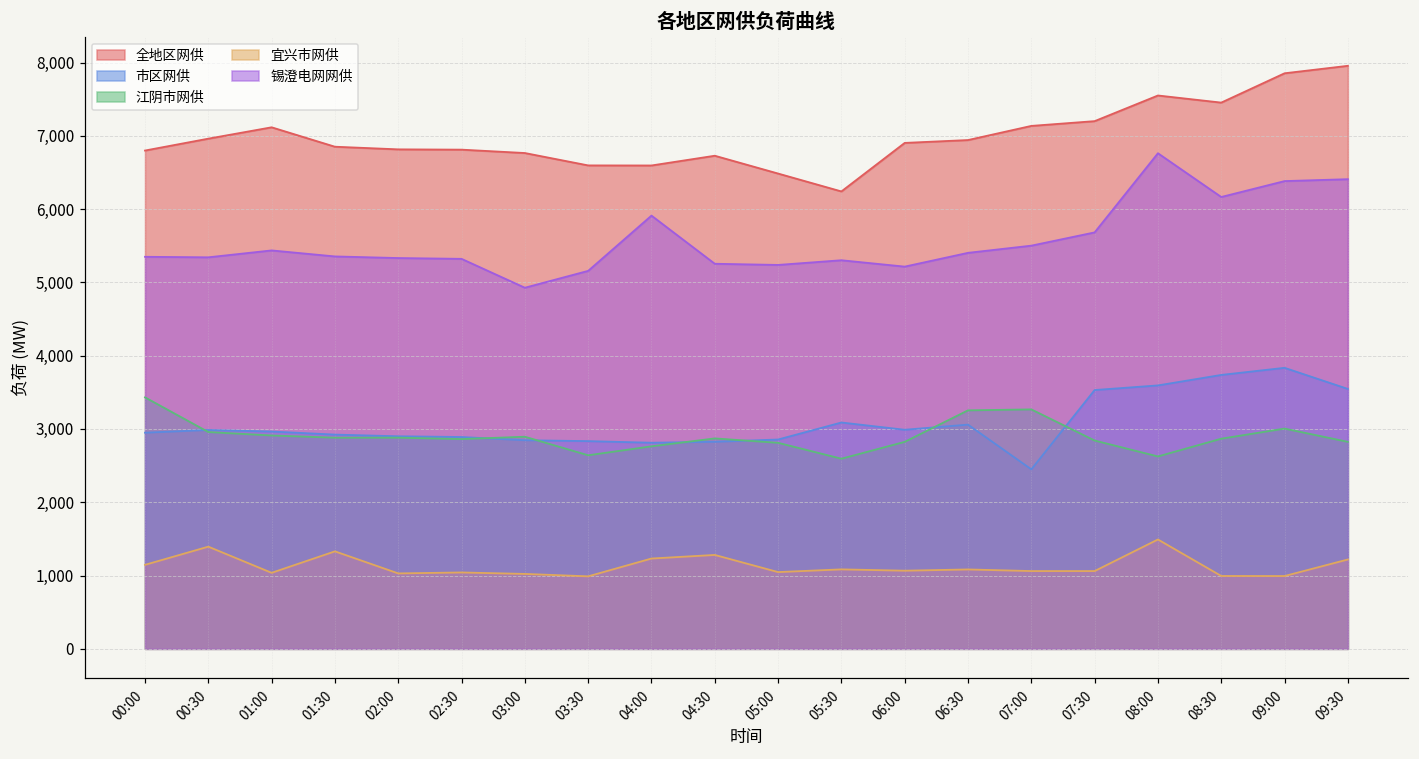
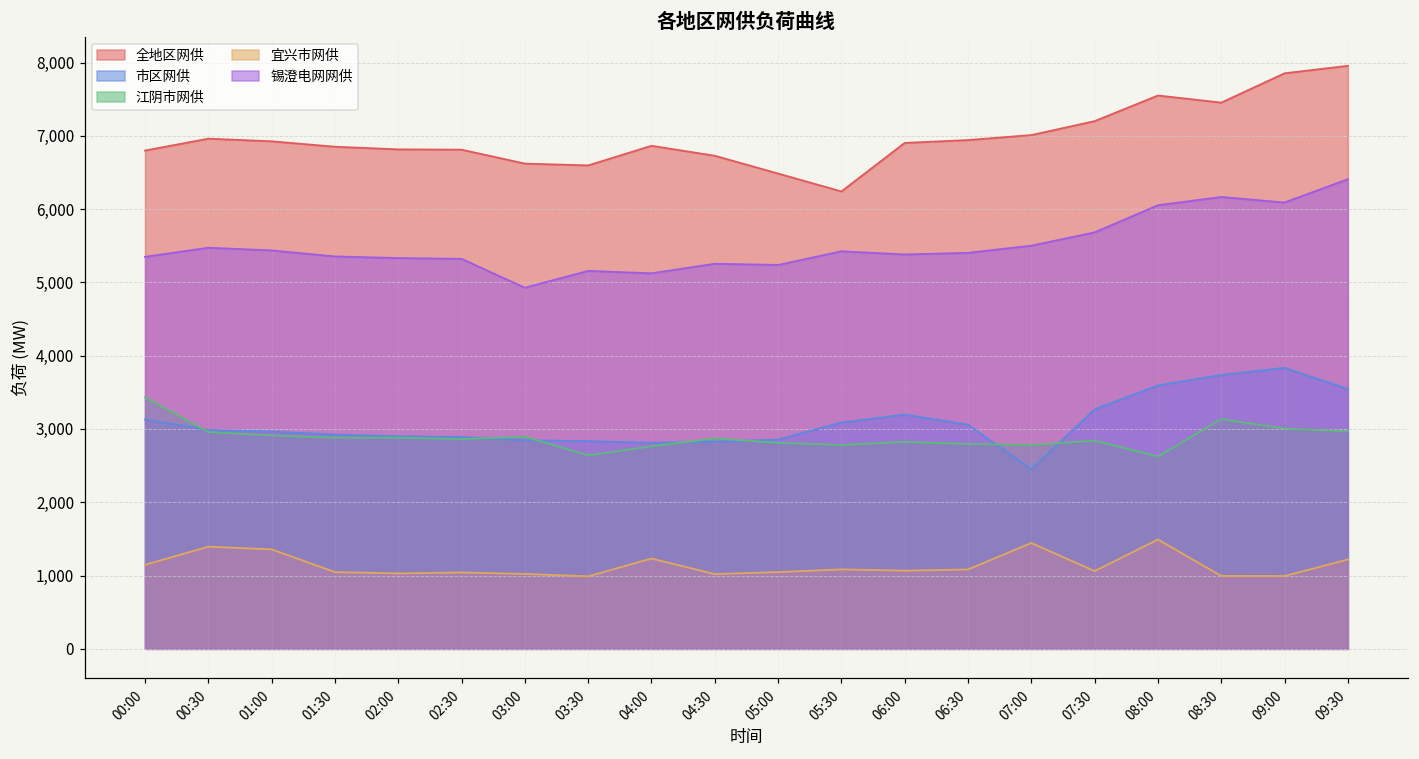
市区网供, 00:00: 2,900 -> 3,100
锡澄电网网供, 00:30: 5,300 -> 5,500
全地区网供, 01:00: 7,100 -> 6,900
宜兴市网供, 01:00: 1,000 -> 1,400
宜兴市网供, 01:30: 1,300 -> 1,000
全地区网供, 03:00: 6,800 -> 6,600
全地区网供, 04:00: 6,600 -> 6,900
锡澄电网网供, 04:00: 5,900 -> 5,100
宜兴市网供, 04:30: 1,300 -> 1,000
江阴市网供, 05:30: 2,600 -> 2,800
锡澄电网网供, 05:30: 5,300 -> 5,400
市区网供, 06:00: 3,000 -> 3,200
锡澄电网网供, 06:00: 5,200 -> 5,400
江阴市网供, 06:30: 3,300 -> 2,800
全地区网供, 07:00: 7,100 -> 7,000
江阴市网供, 07:00: 3,300 -> 2,800
宜兴市网供, 07:00: 1,100 -> 1,400
市区网供, 07:30: 3,500 -> 3,300
锡澄电网网供, 08:00: 6,800 -> 6,100
江阴市网供, 08:30: 2,900 -> 3,100
锡澄电网网供, 09:00: 6,400 -> 6,100
江阴市网供, 09:30: 2,800 -> 3,000
